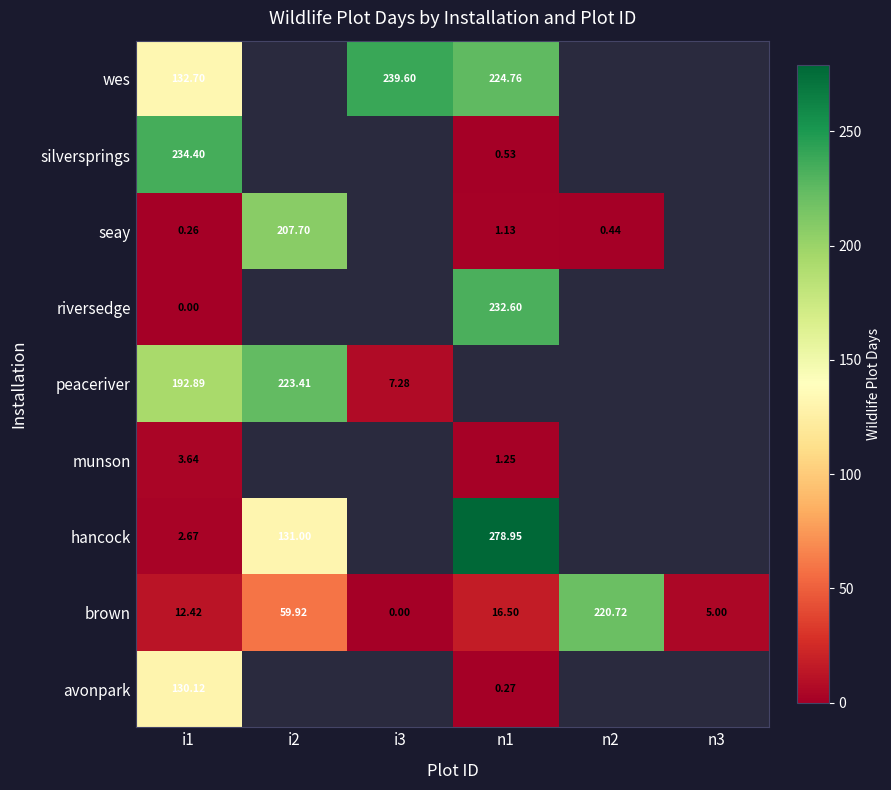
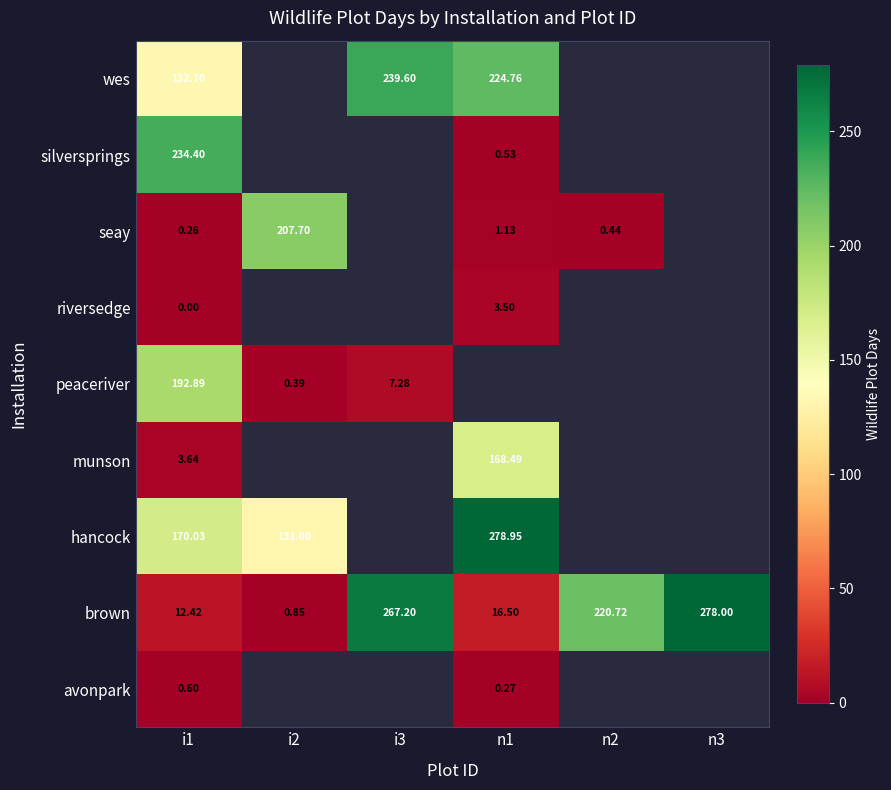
riversedge, n1: 232.60 -> 3.50
peaceriver, i2: 223.41 -> 0.39
munson, n1: 1.25 -> 168.49
hancock, i1: 2.67 -> 170.03
brown, i2: 59.92 -> 0.85
brown, i3: 0.00 -> 267.20
brown, n3: 5.00 -> 278.00
avonpark, i1: 130.12 -> 0.60
